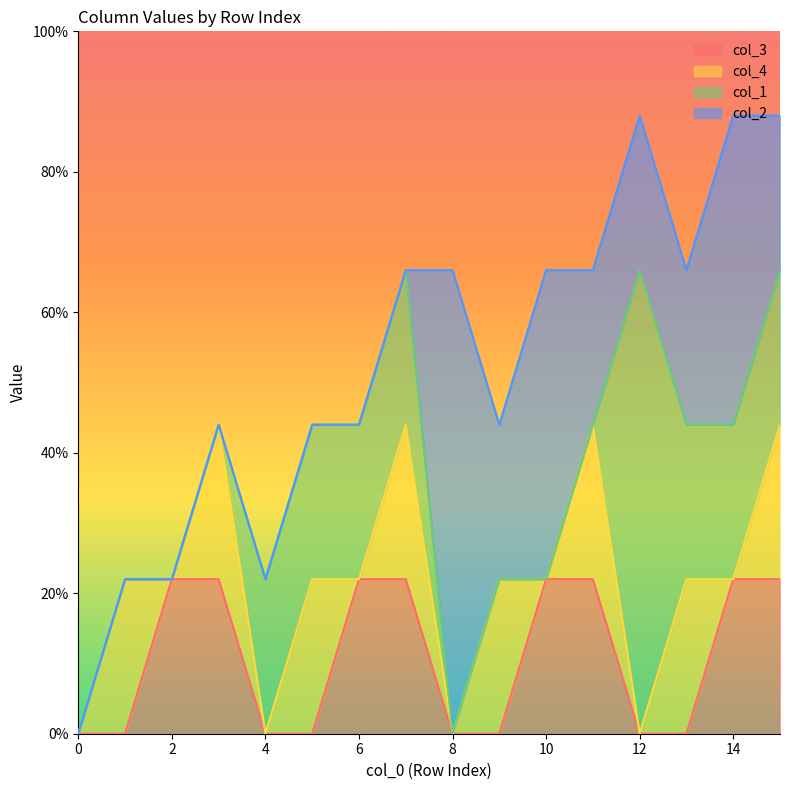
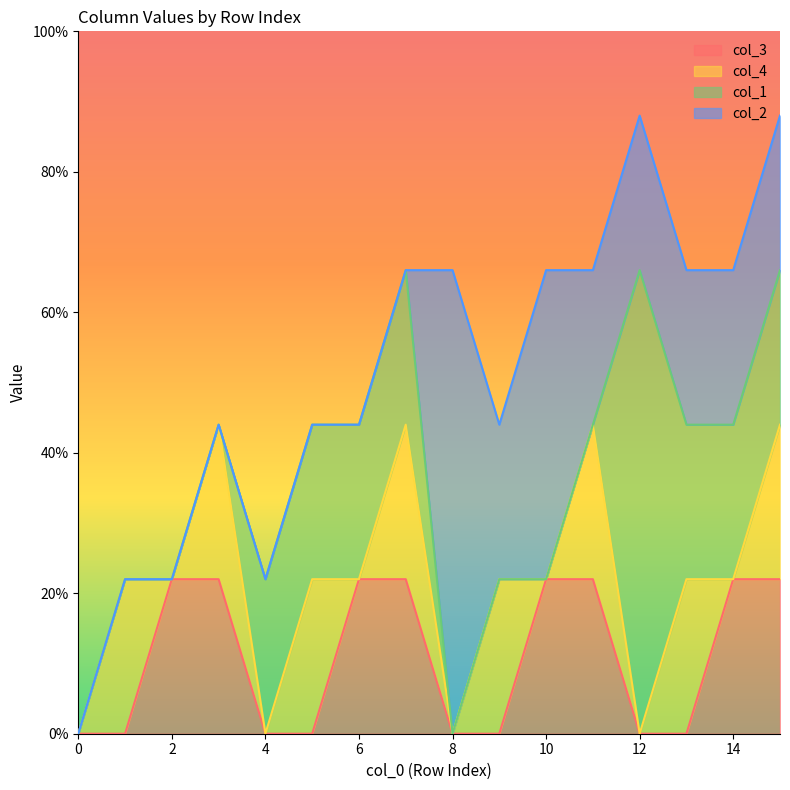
col_2, 14: 44% -> 22%
